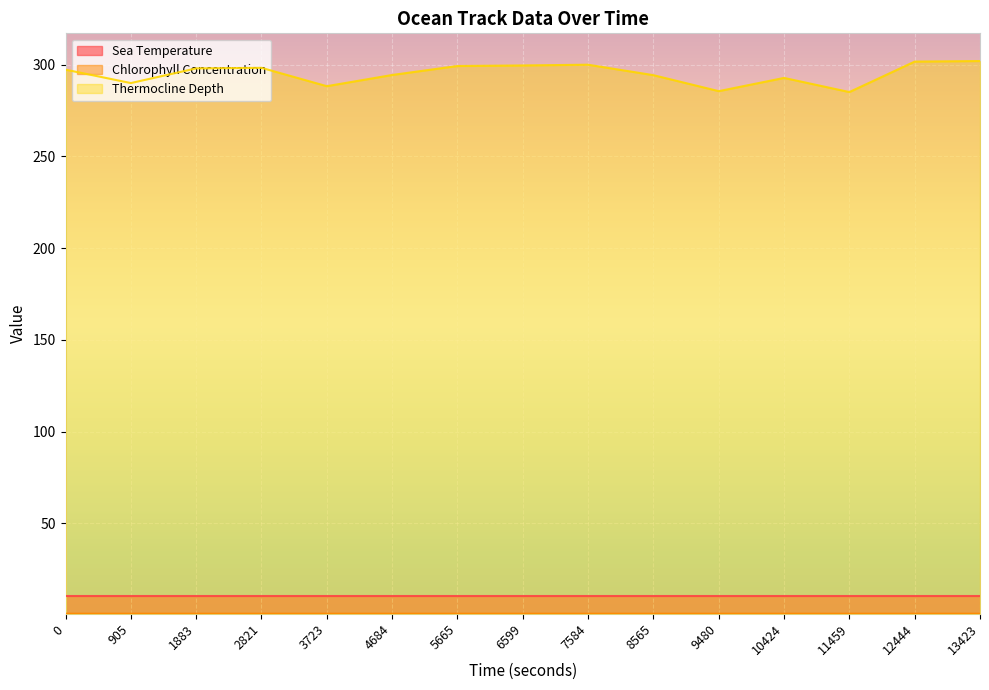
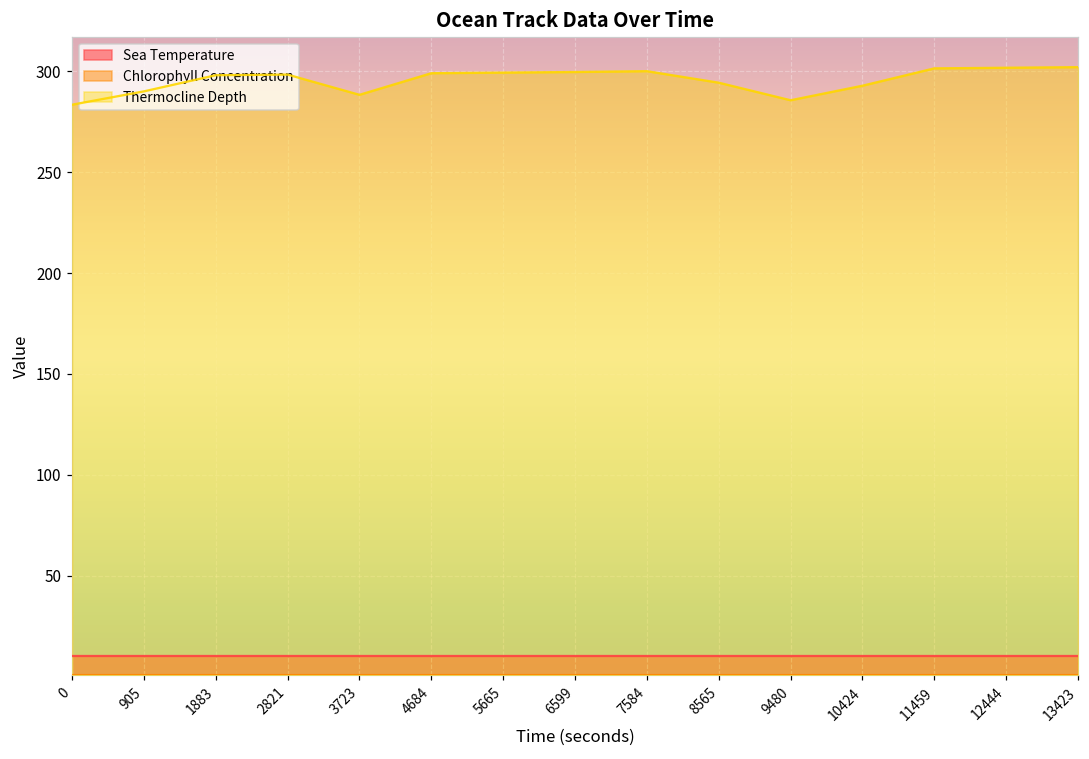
Thermocline Depth, 0: 297 -> 283
Thermocline Depth, 4684: 294 -> 299
Thermocline Depth, 11459: 285 -> 301
